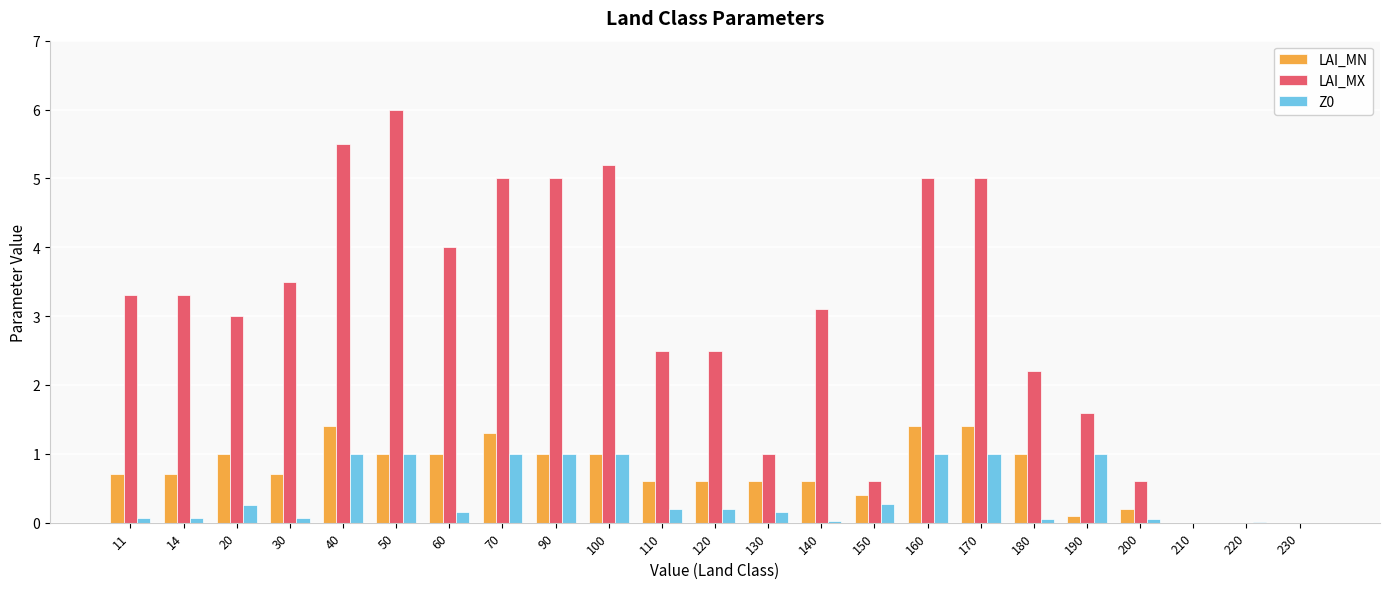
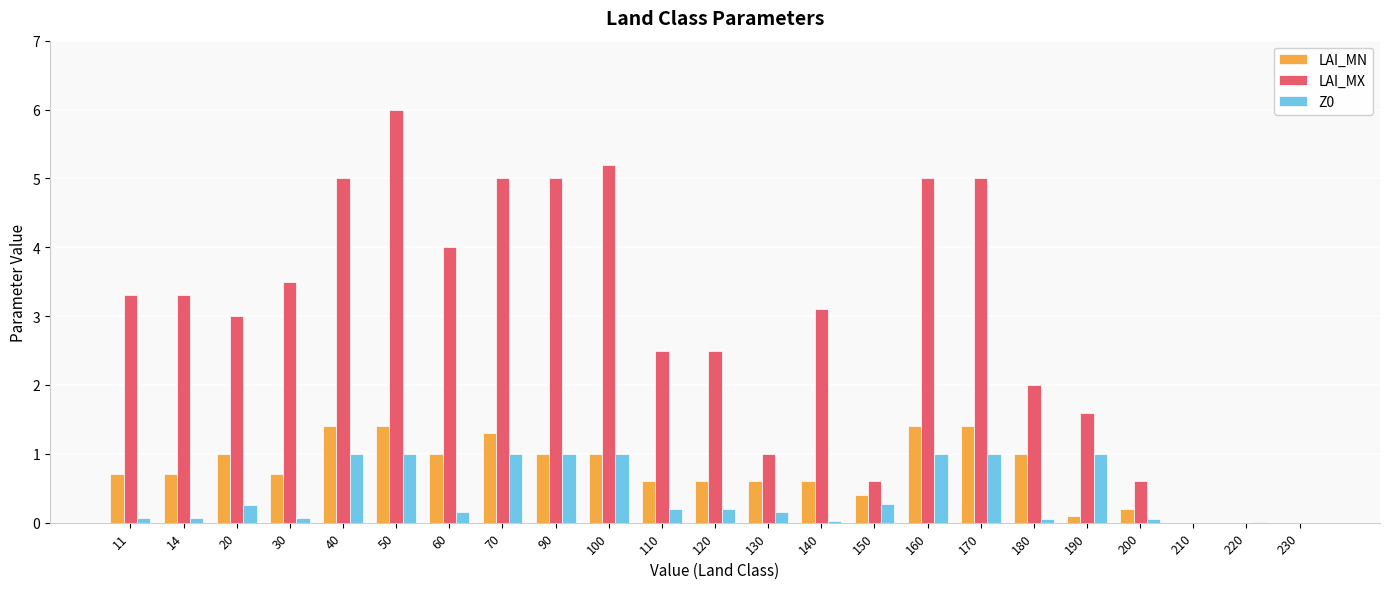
LAI_MX, 40: 5.5 -> 5.0
LAI_MN, 50: 1.0 -> 1.4
LAI_MX, 180: 2.2 -> 2.0
